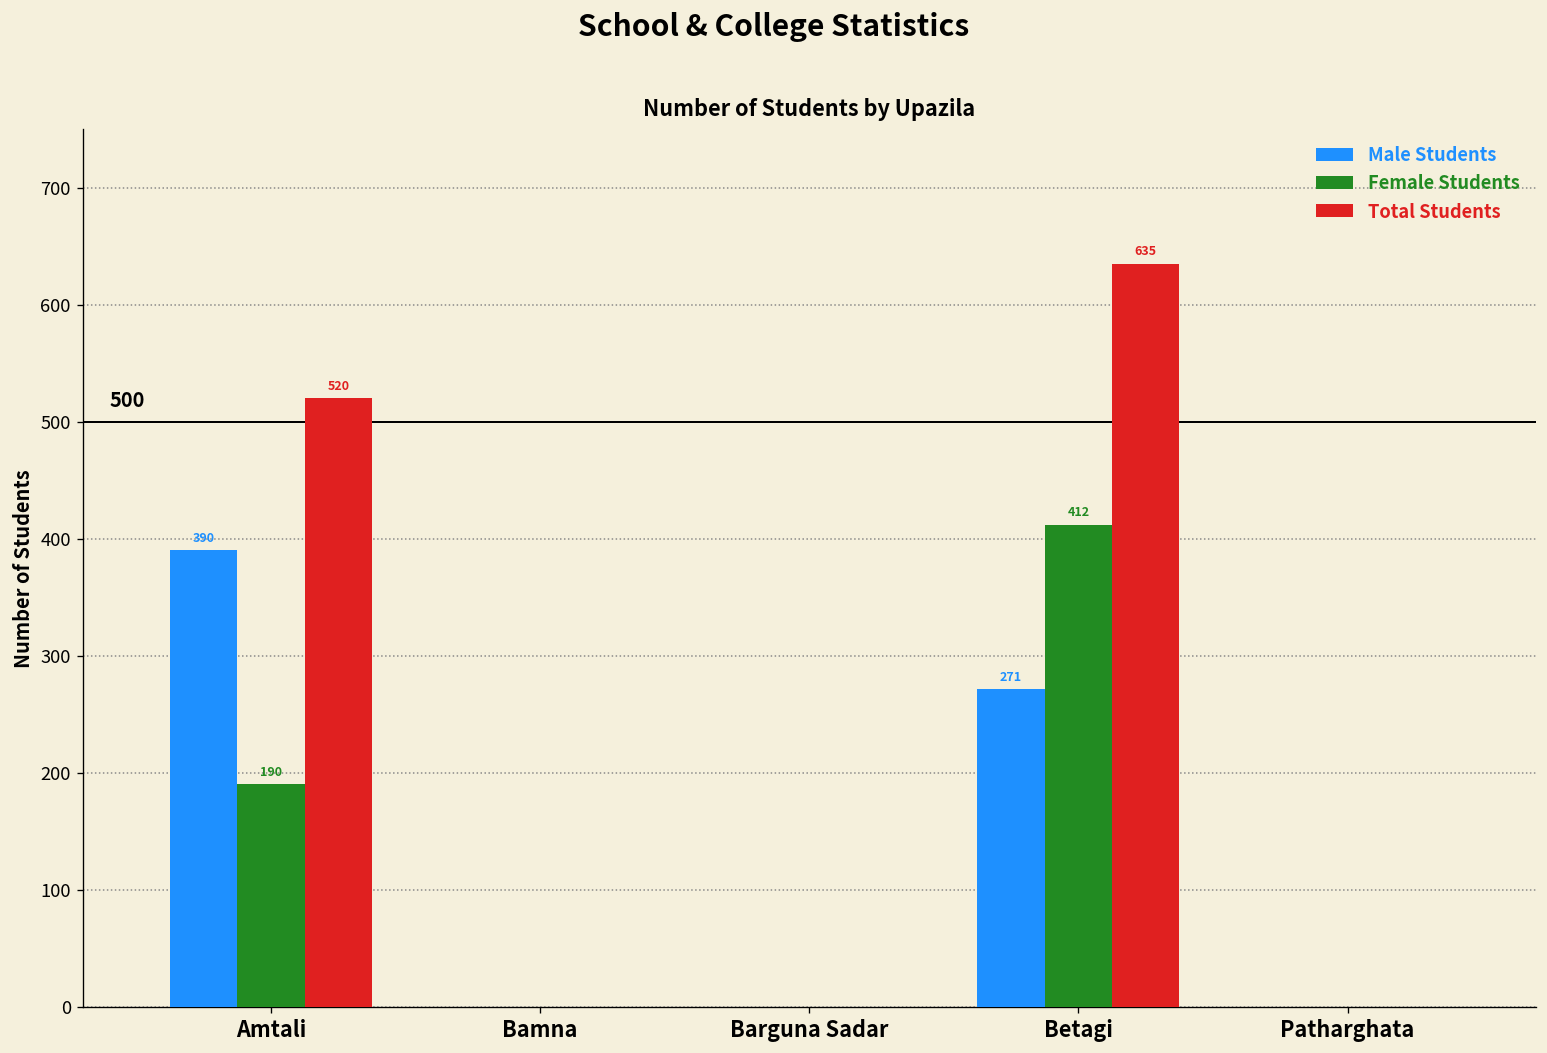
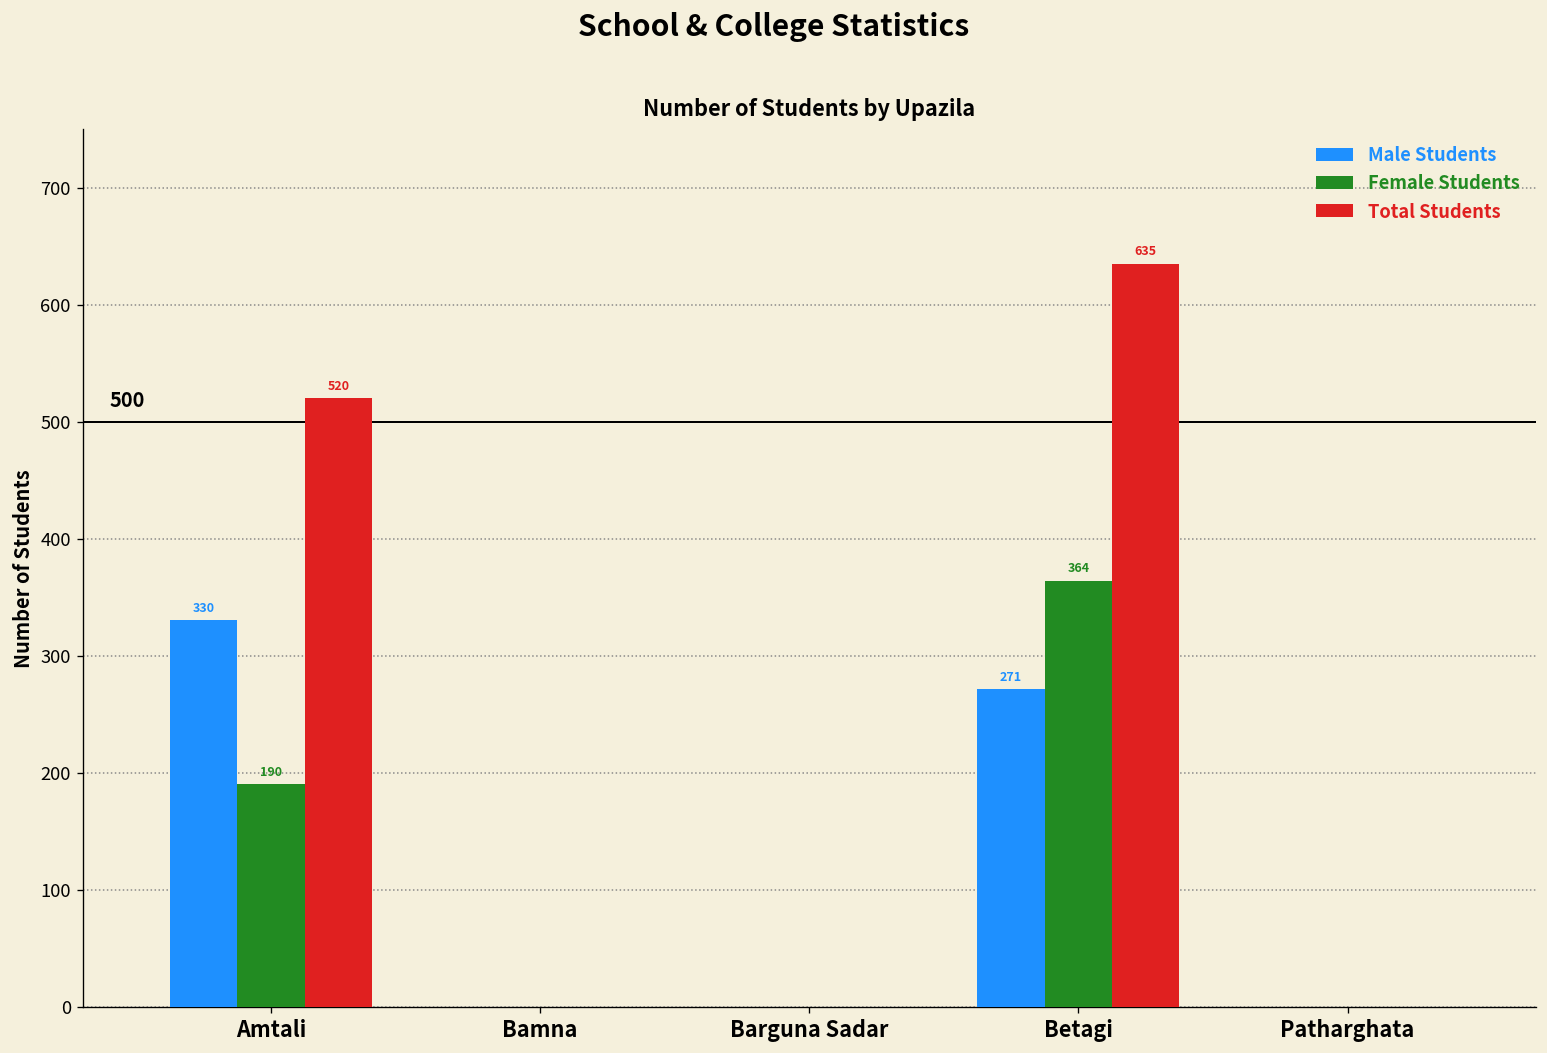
Male Students, Amtali: 390 -> 330
Female Students, Betagi: 412 -> 364
